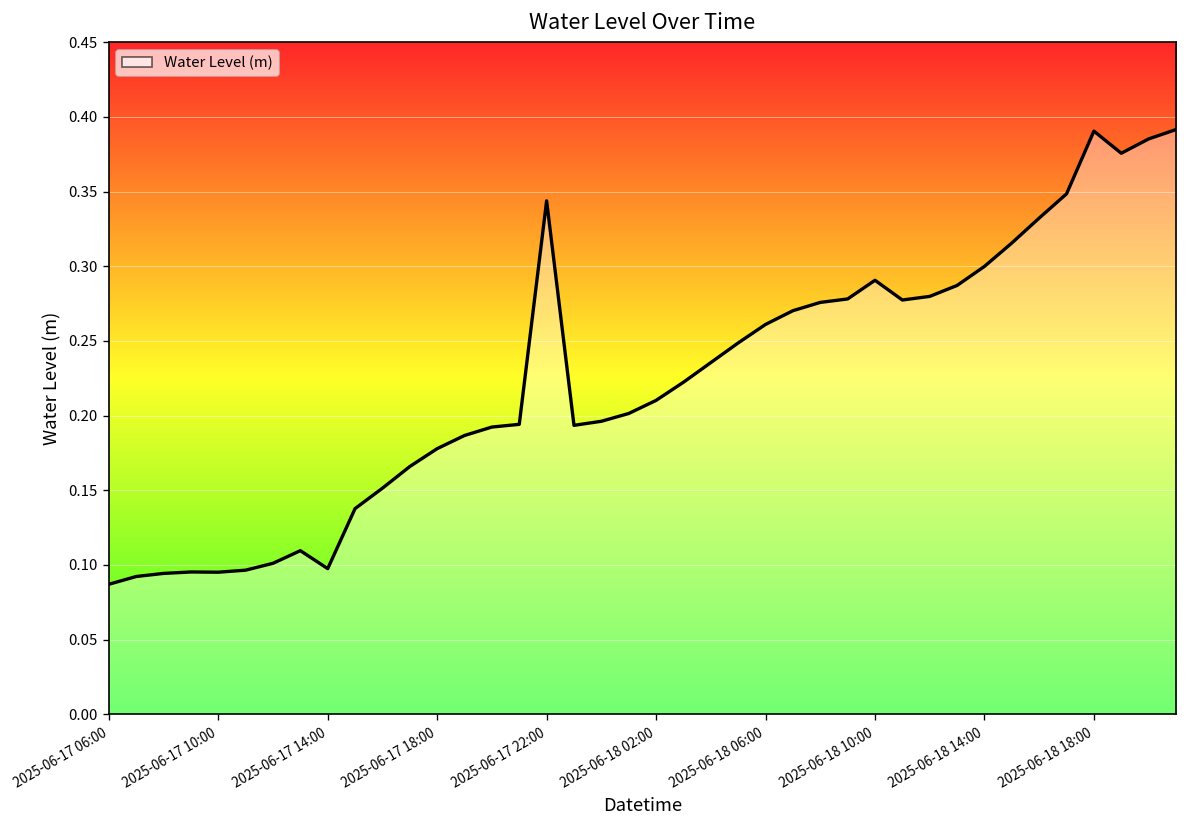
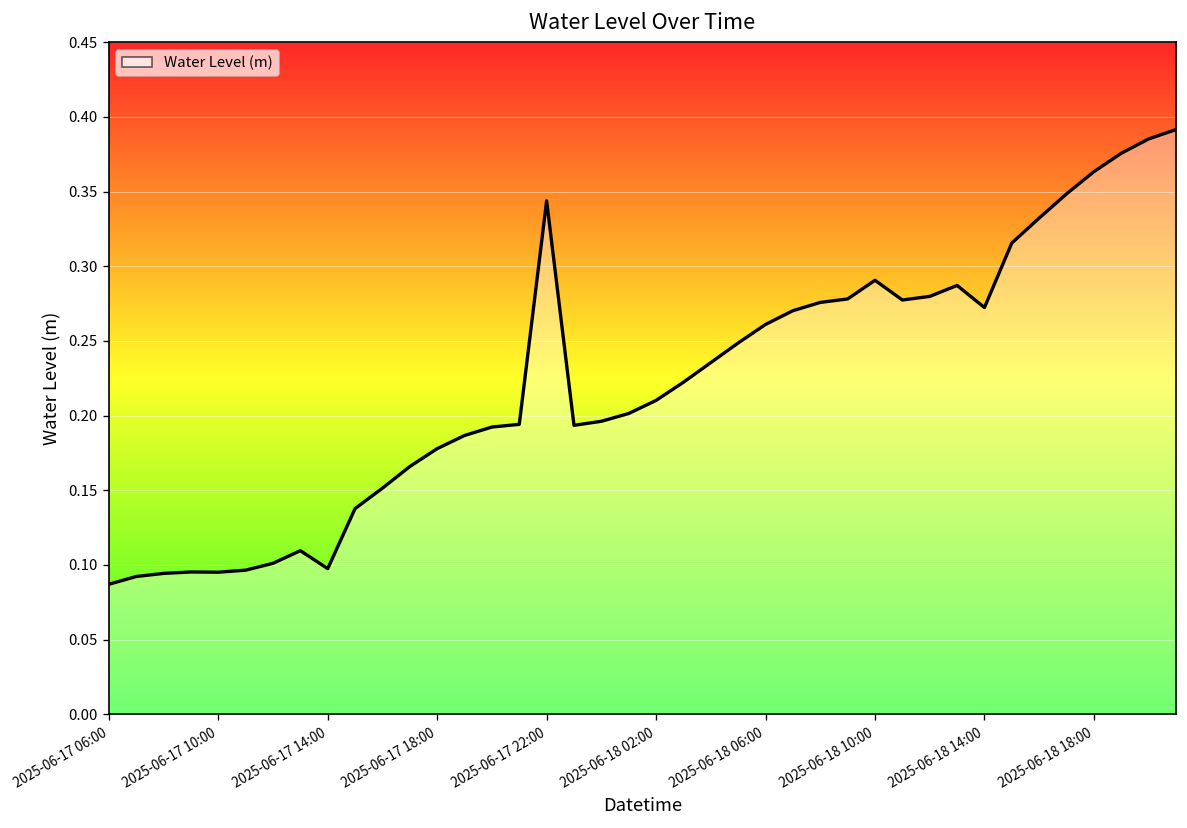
2025-06-18 14:00: 0.300 -> 0.272
2025-06-18 18:00: 0.390 -> 0.363
